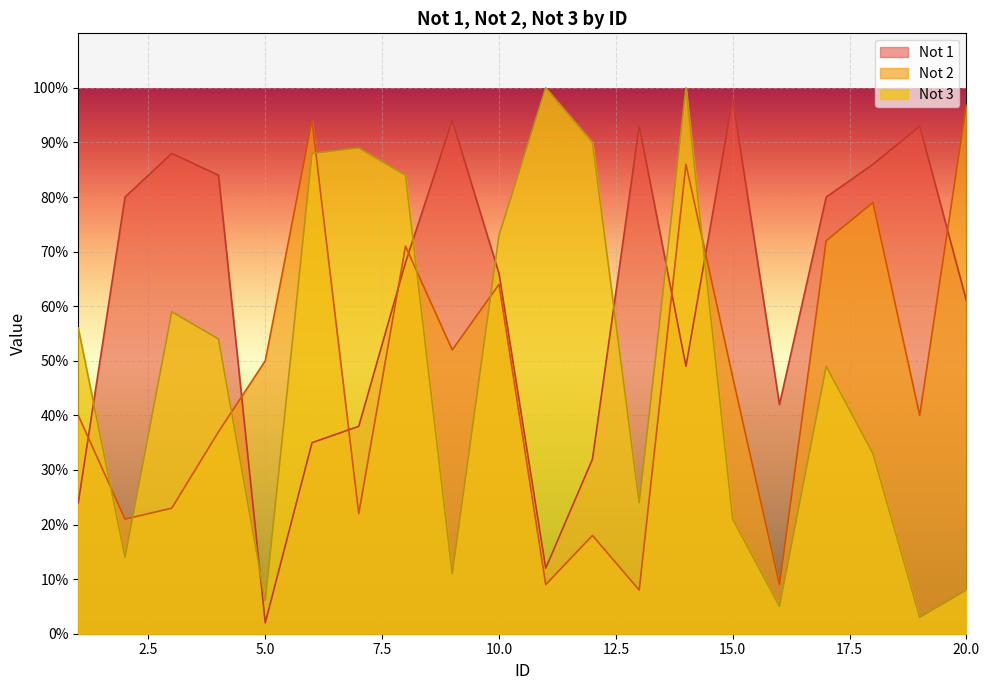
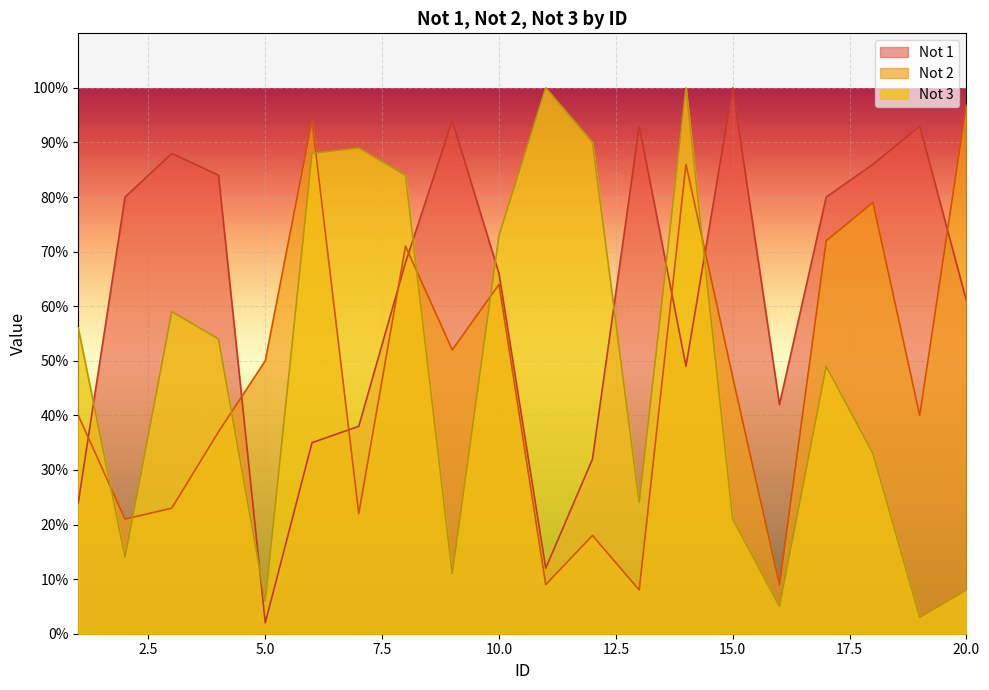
Not 1, 15.0: 98% -> 100%
